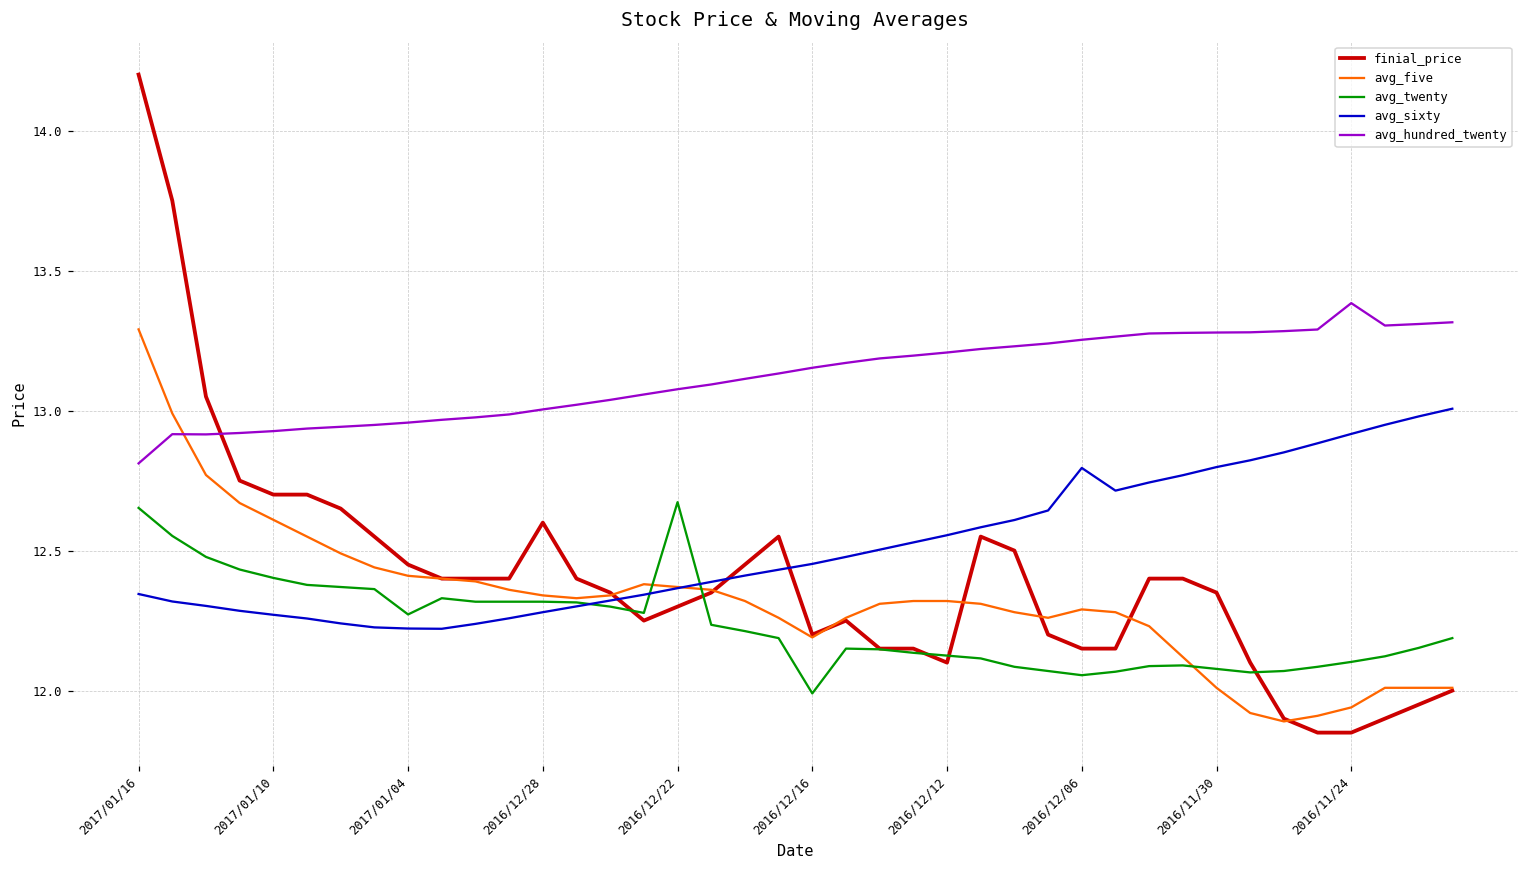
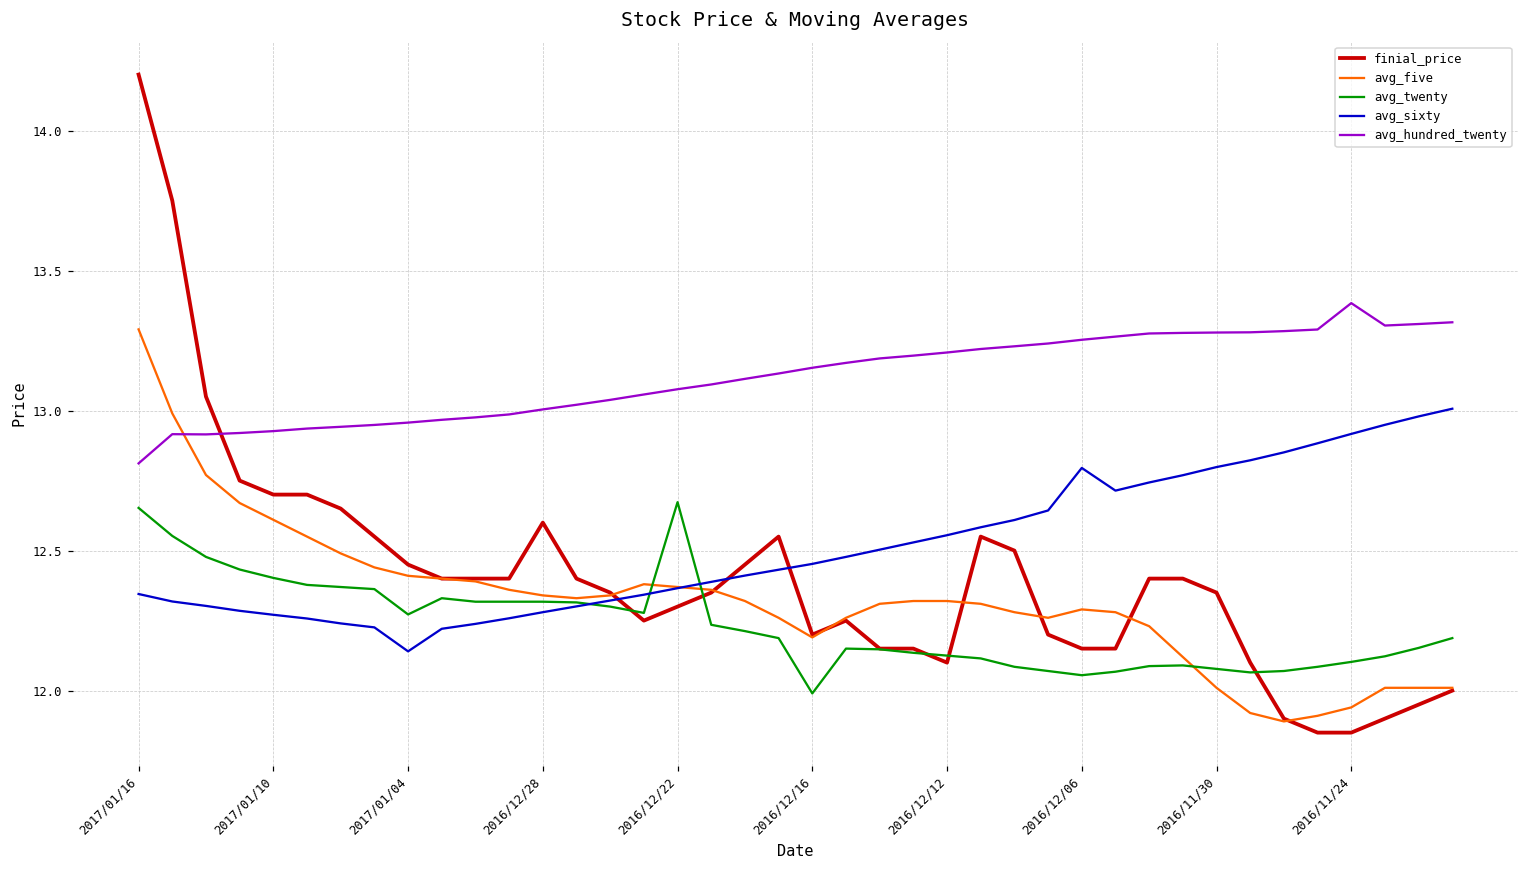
avg_sixty, 2017/01/04: 12.22 -> 12.14
